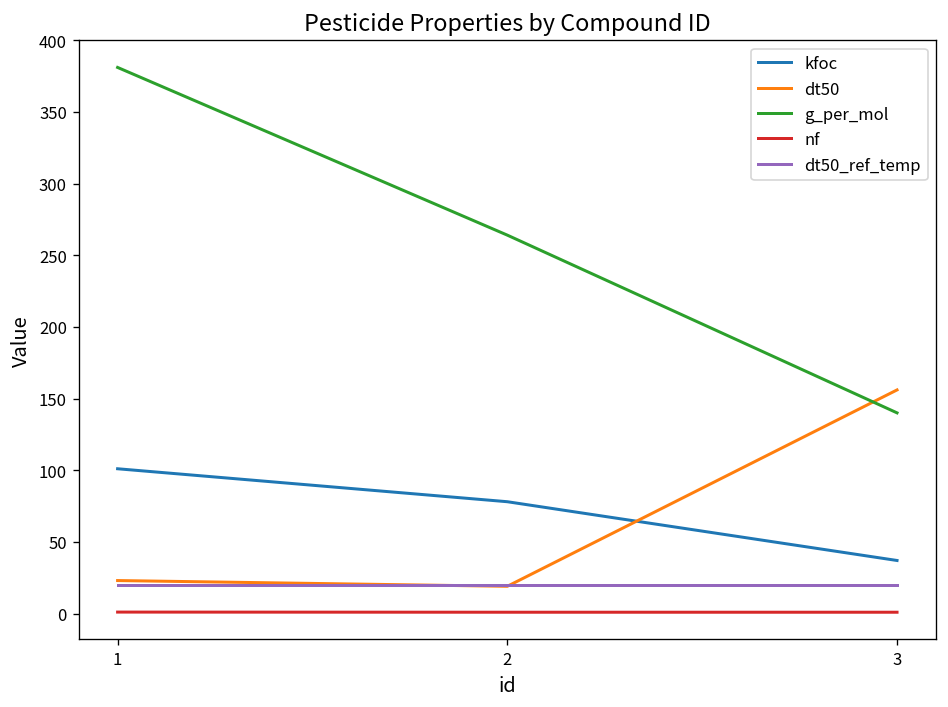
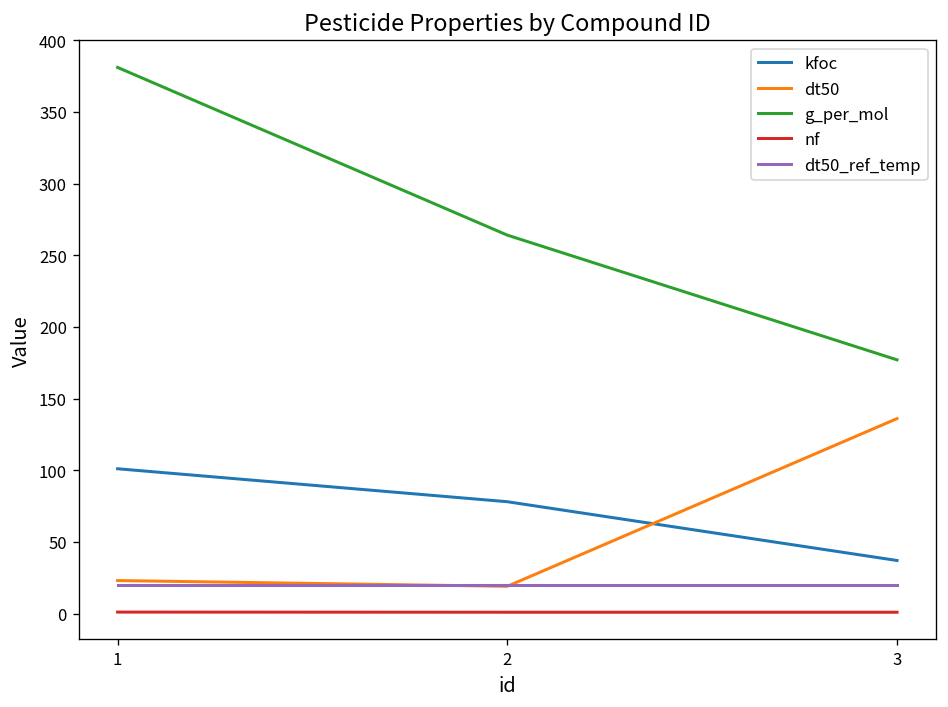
dt50, 3: 156 -> 136
g_per_mol, 3: 140 -> 177
